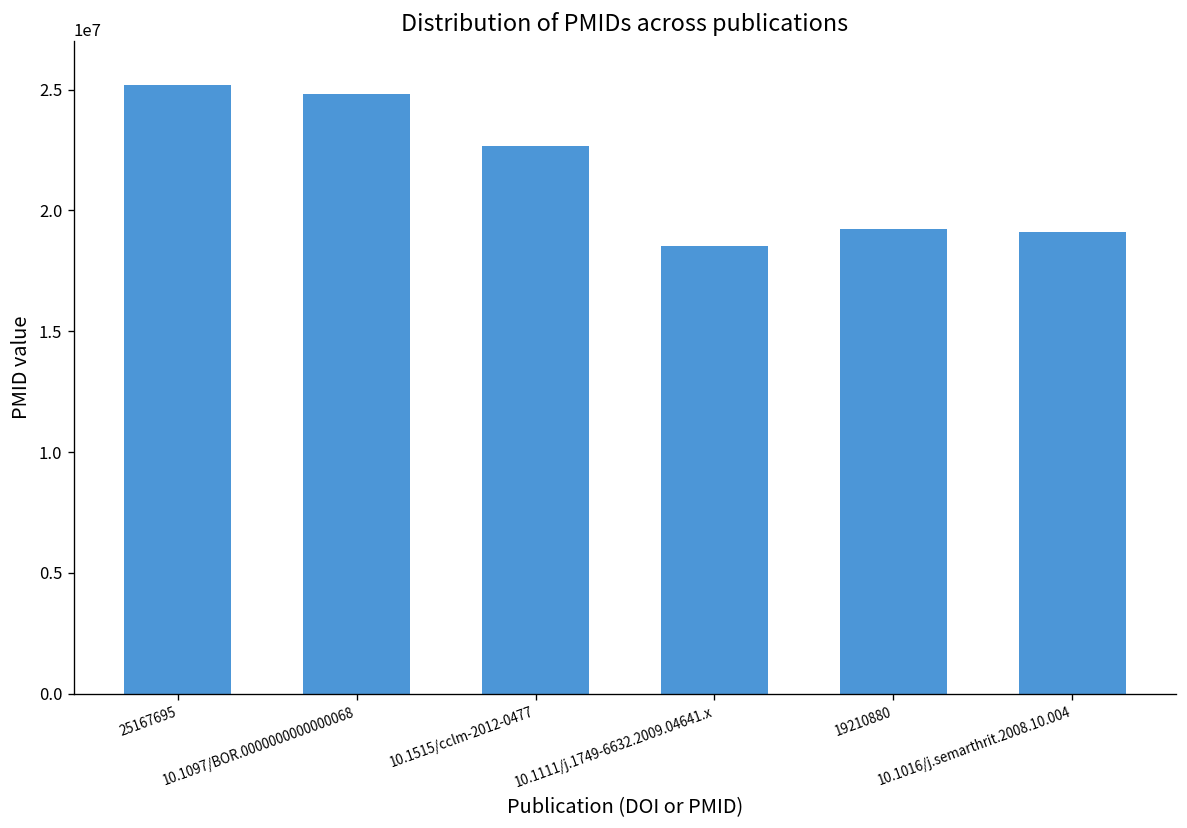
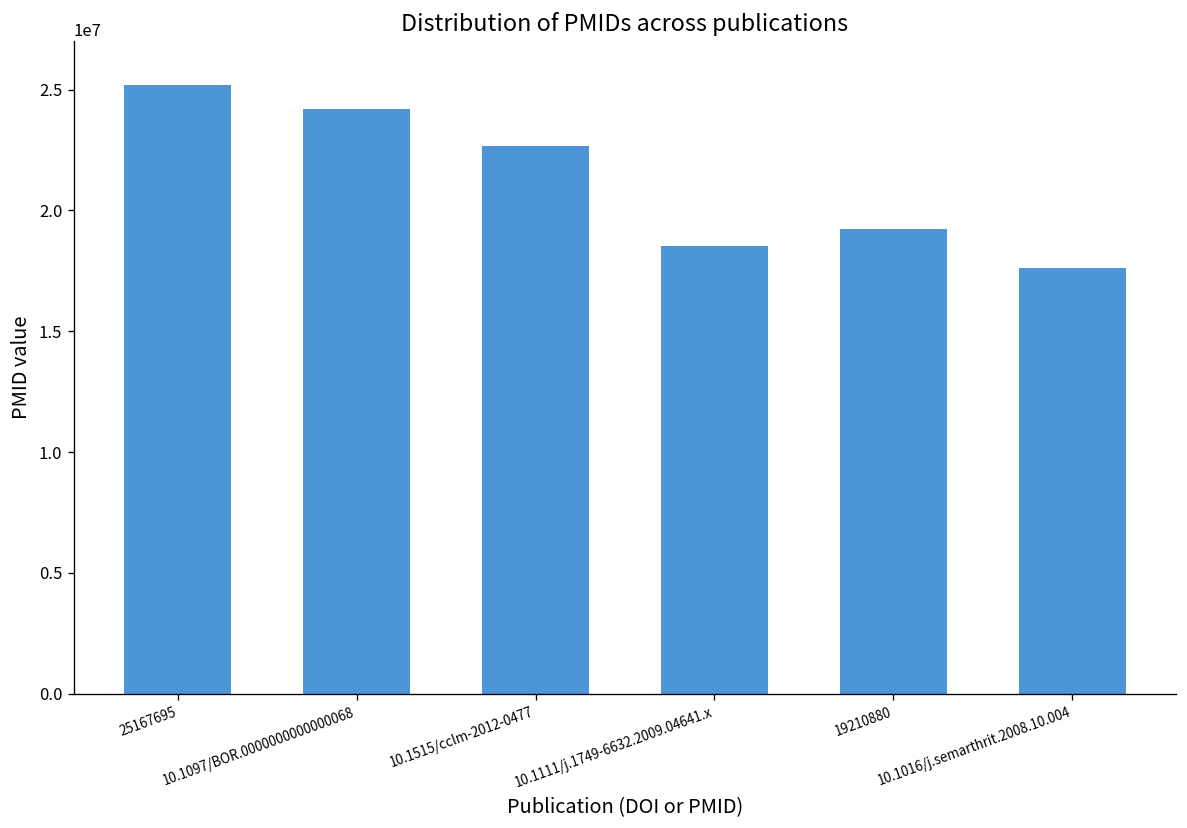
10.1097/BOR.0000000000000068: 24800000 -> 24200000
10.1016/j.semarthrit.2008.10.004: 19100000 -> 17600000
